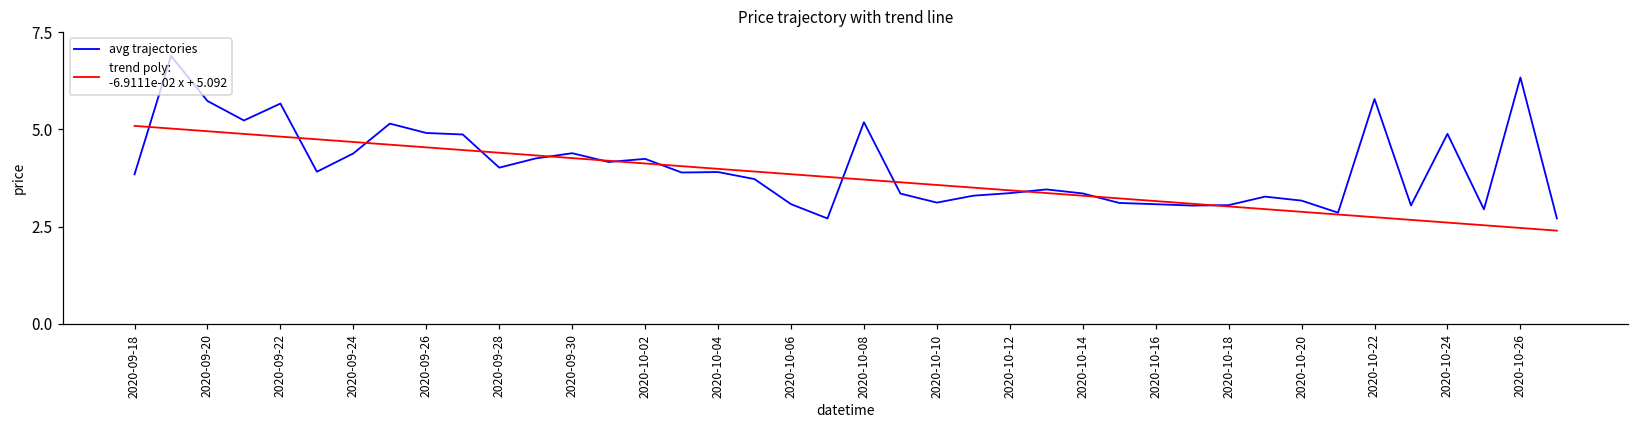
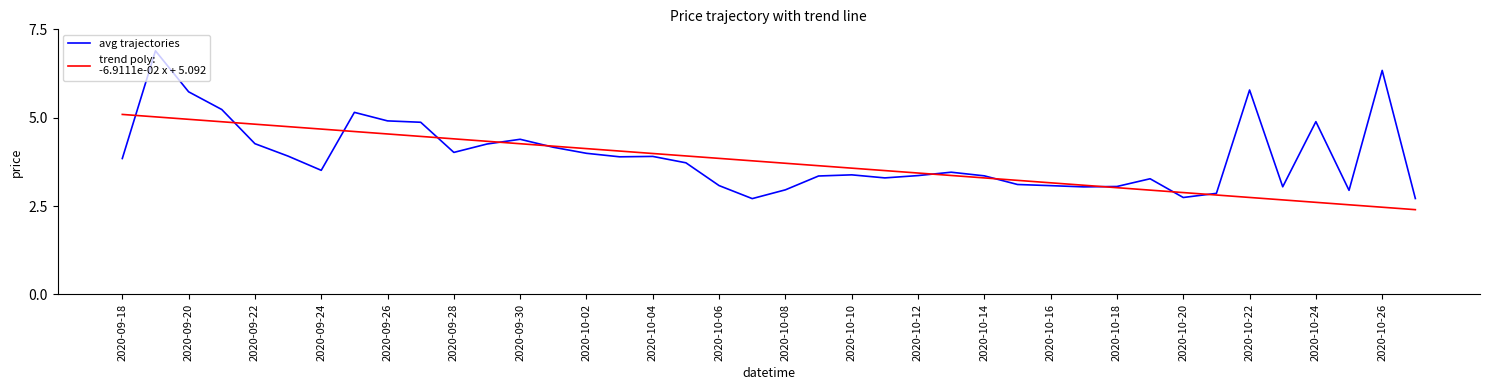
avg trajectories, 2020-09-22: 5.7 -> 4.3
avg trajectories, 2020-09-24: 4.4 -> 3.5
avg trajectories, 2020-10-02: 4.2 -> 4.0
avg trajectories, 2020-10-08: 5.2 -> 3.0
avg trajectories, 2020-10-10: 3.1 -> 3.4
avg trajectories, 2020-10-20: 3.2 -> 2.7
